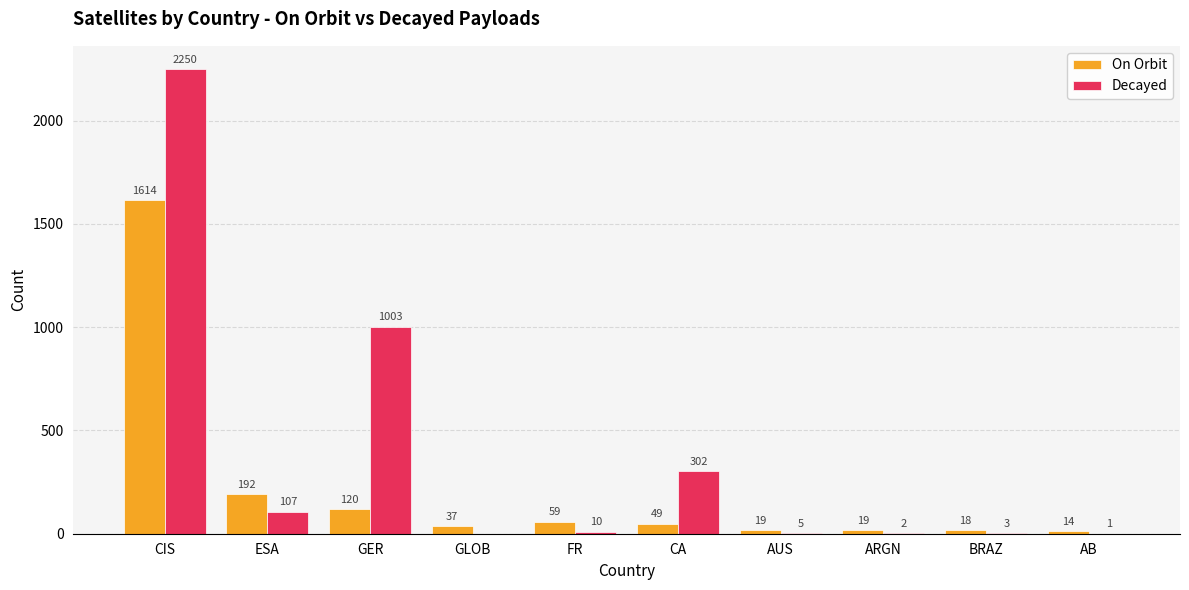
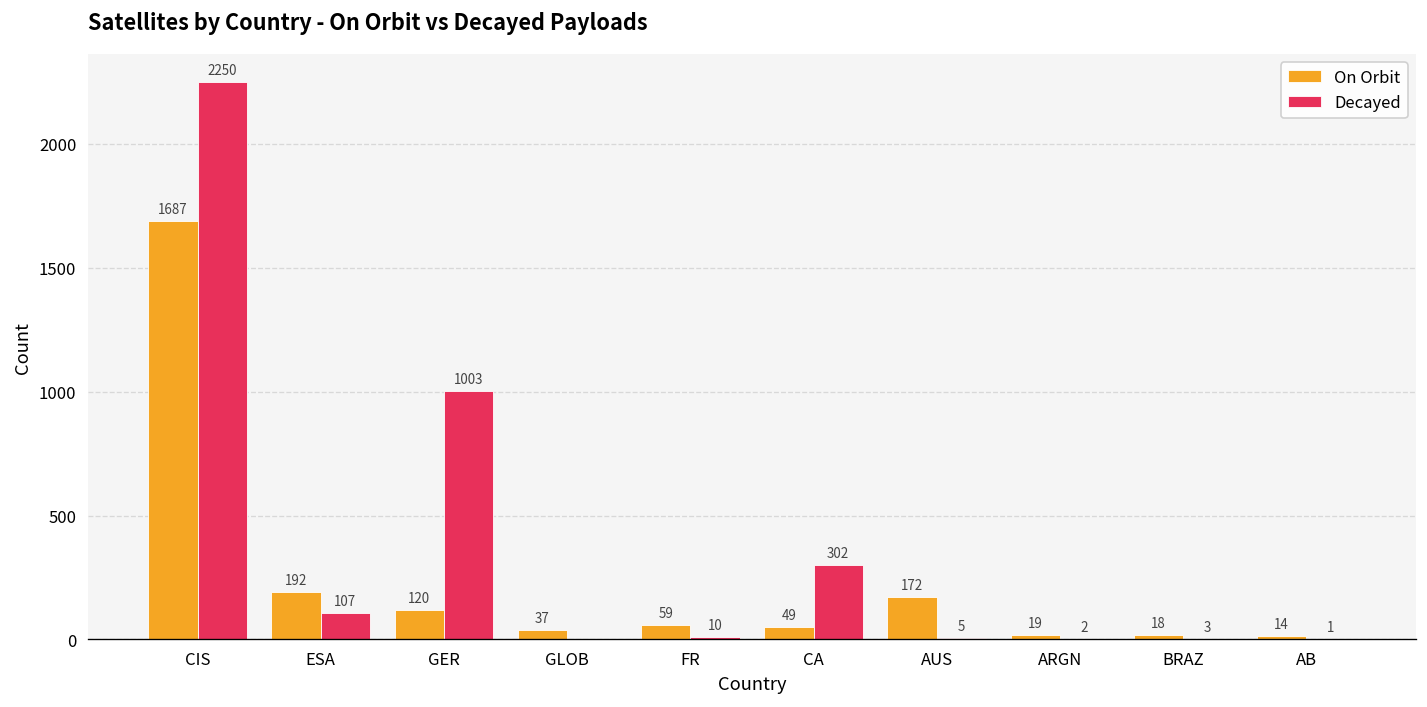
On Orbit, CIS: 1614 -> 1687
On Orbit, AUS: 19 -> 172
